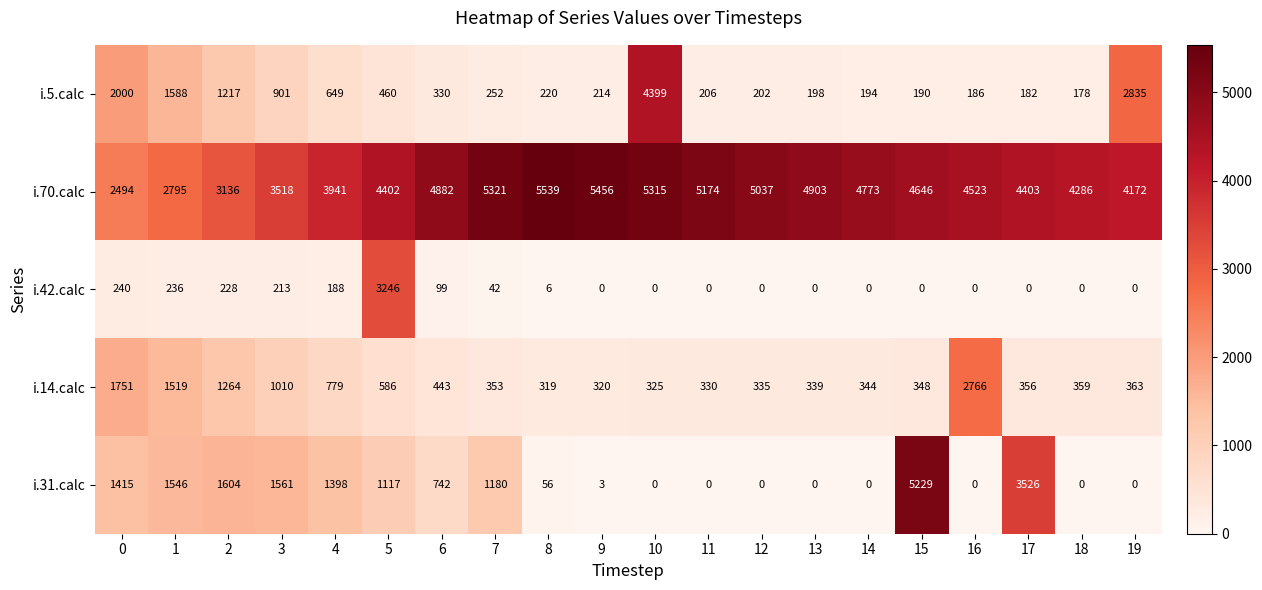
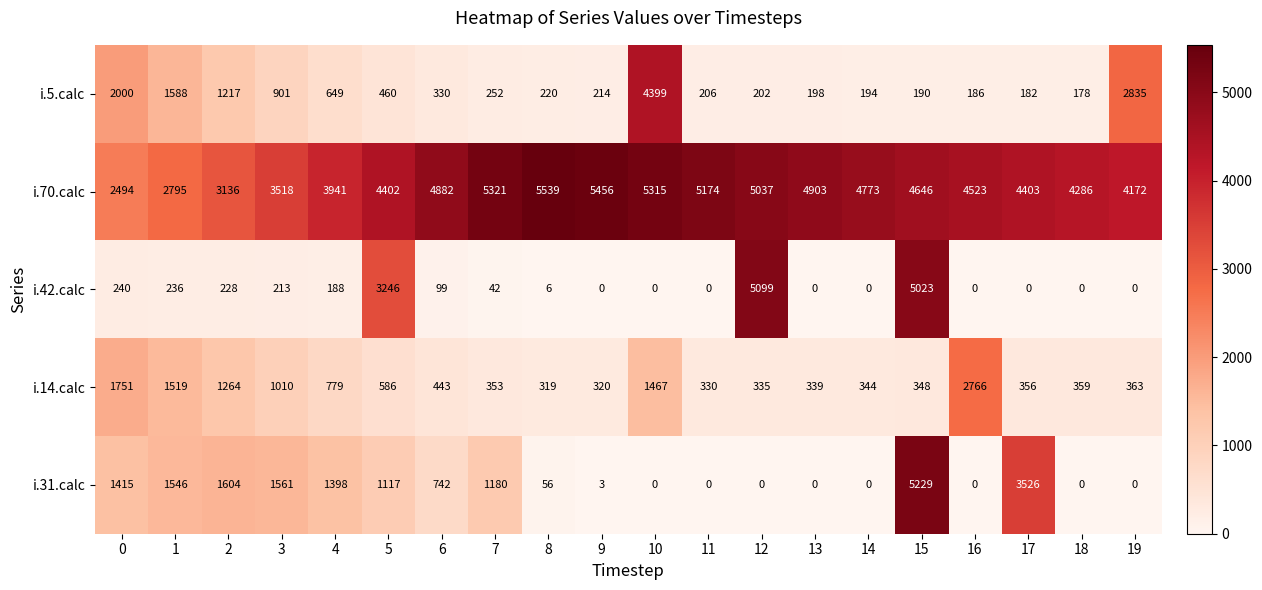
i.42.calc, 12: 0 -> 5099
i.42.calc, 15: 0 -> 5023
i.14.calc, 10: 325 -> 1467
